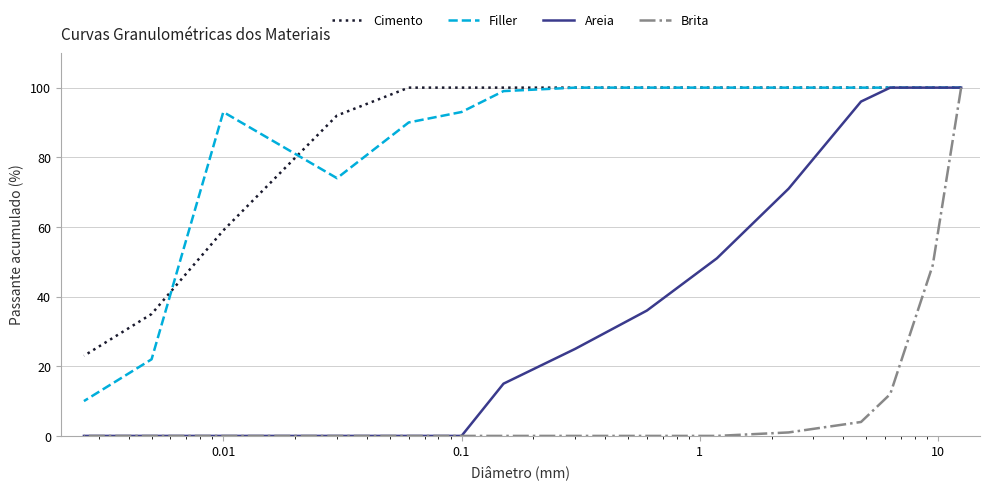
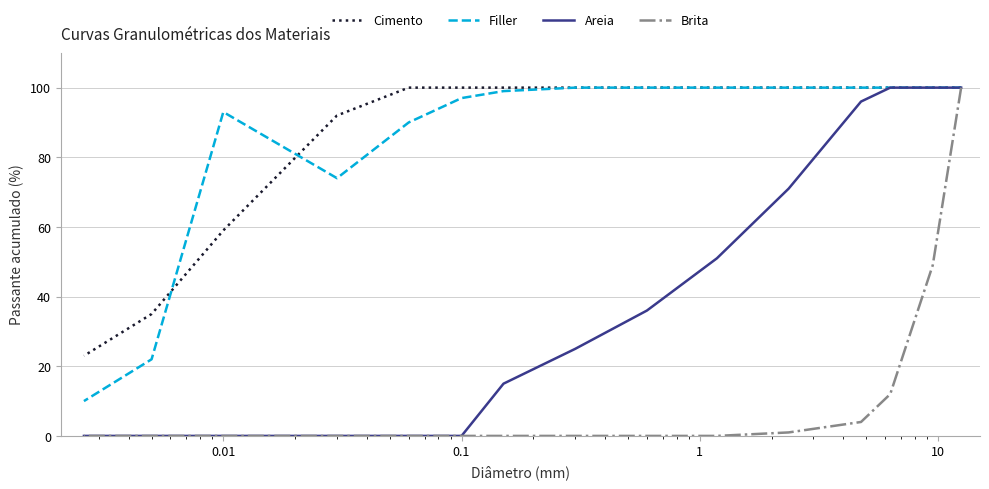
Filler, 0.1: 93 -> 97
